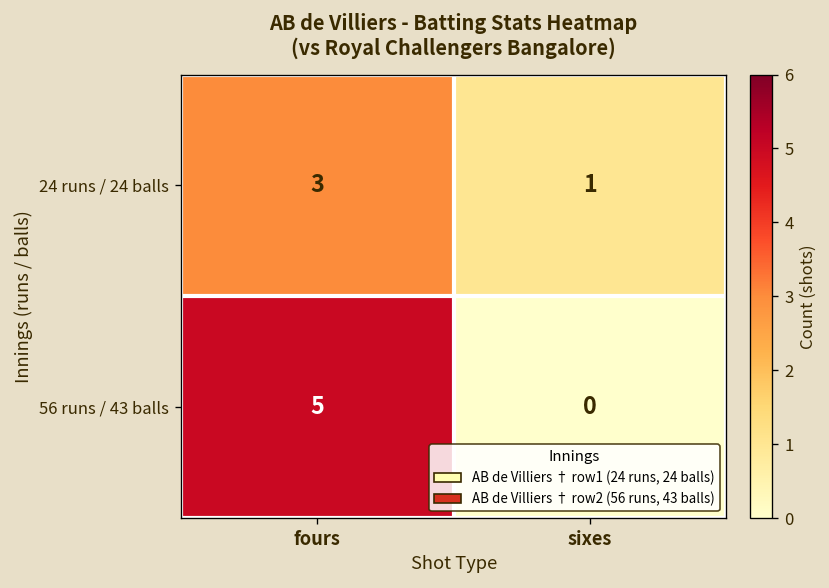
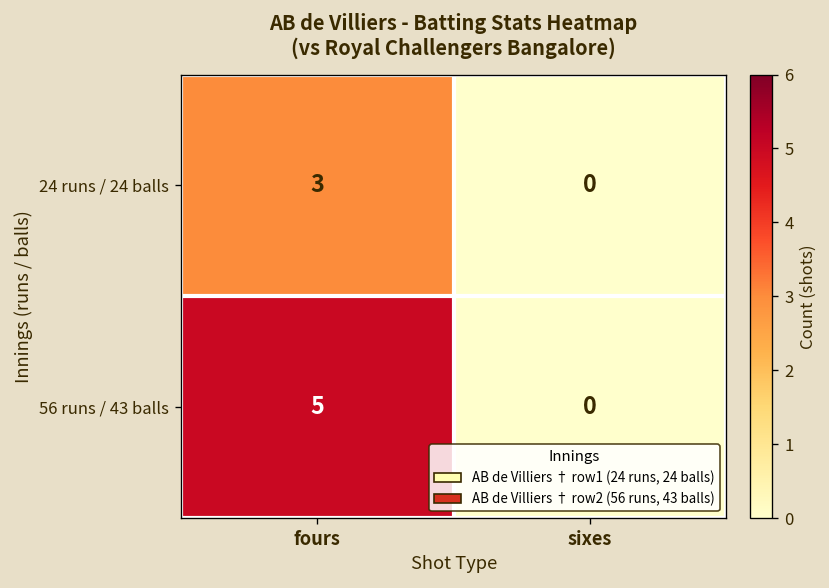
24 runs / 24 balls, sixes: 1 -> 0
